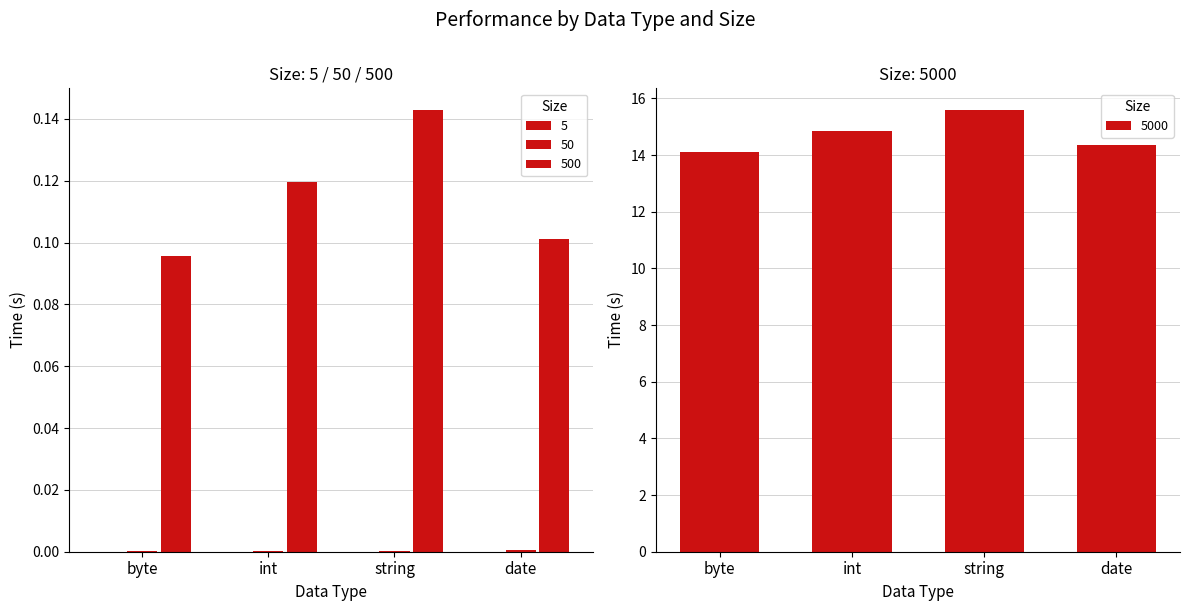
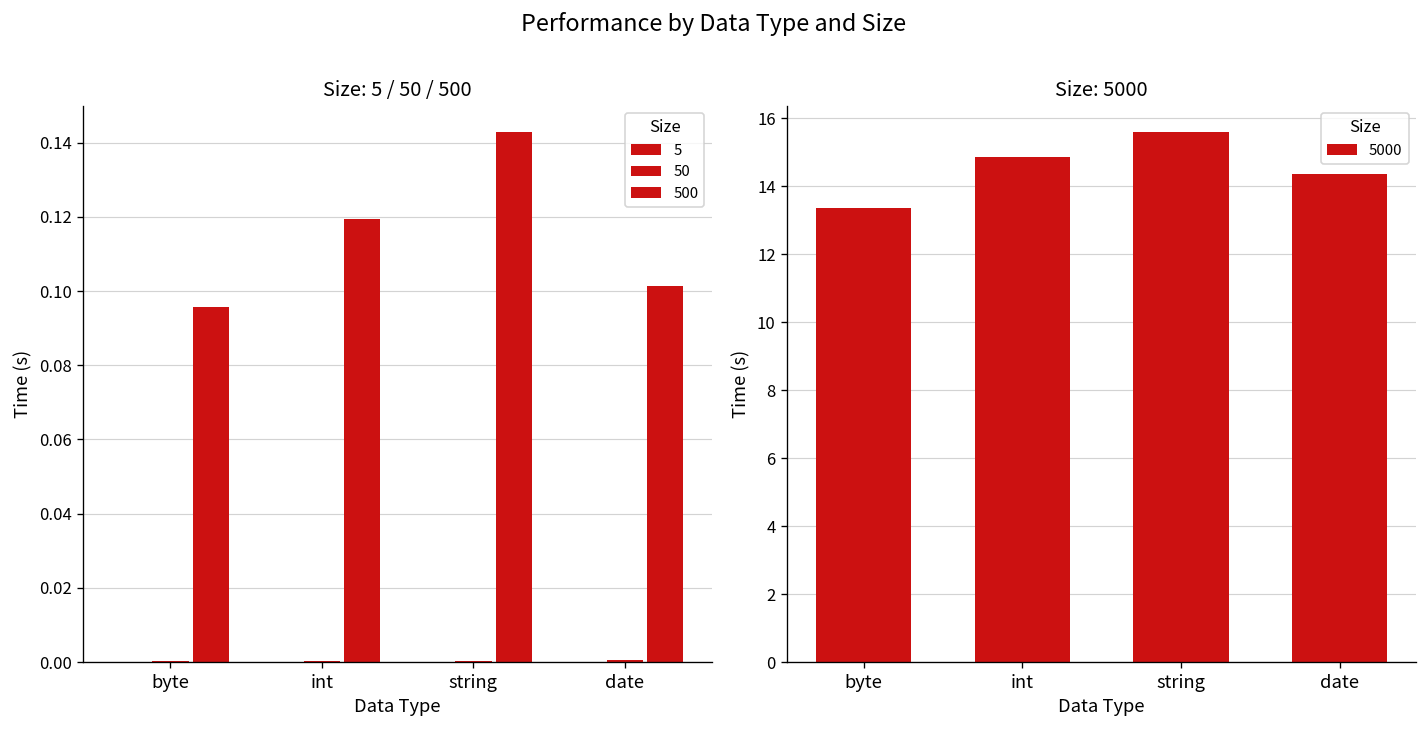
Size: 5000, byte: 14.1 -> 13.3
